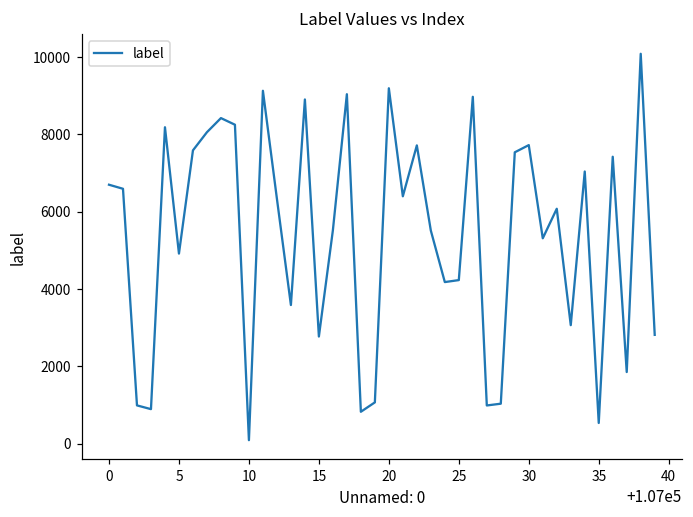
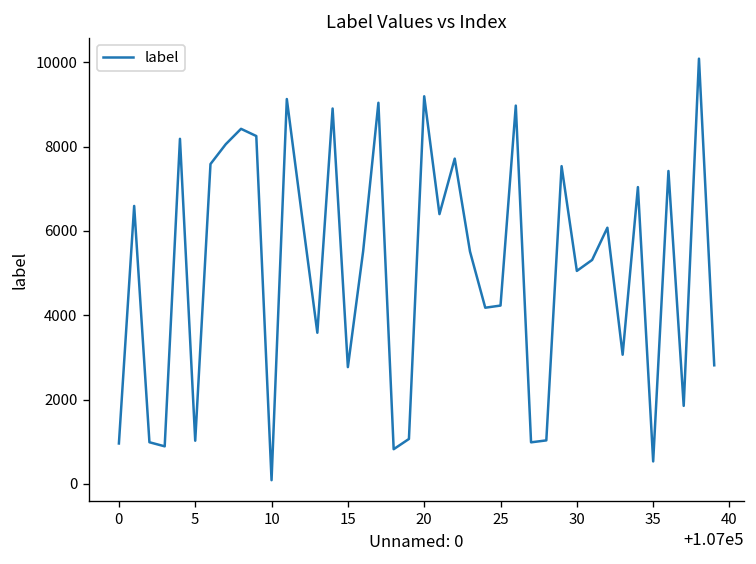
0: 6700 -> 1000
5: 4900 -> 1000
30: 7700 -> 5100
